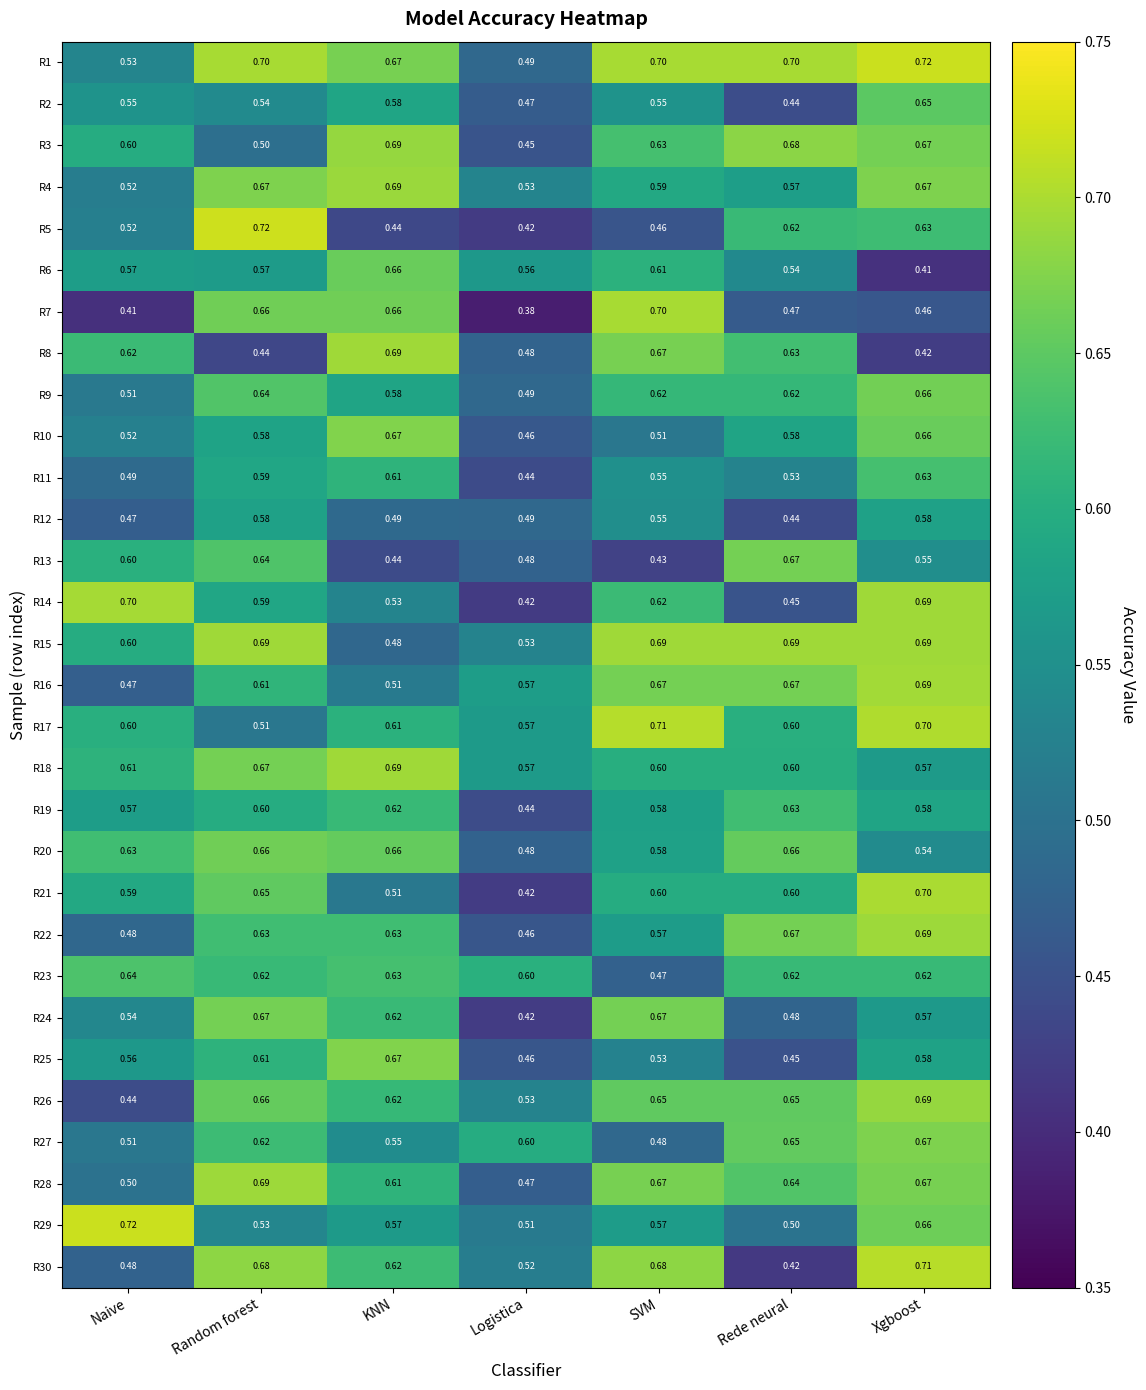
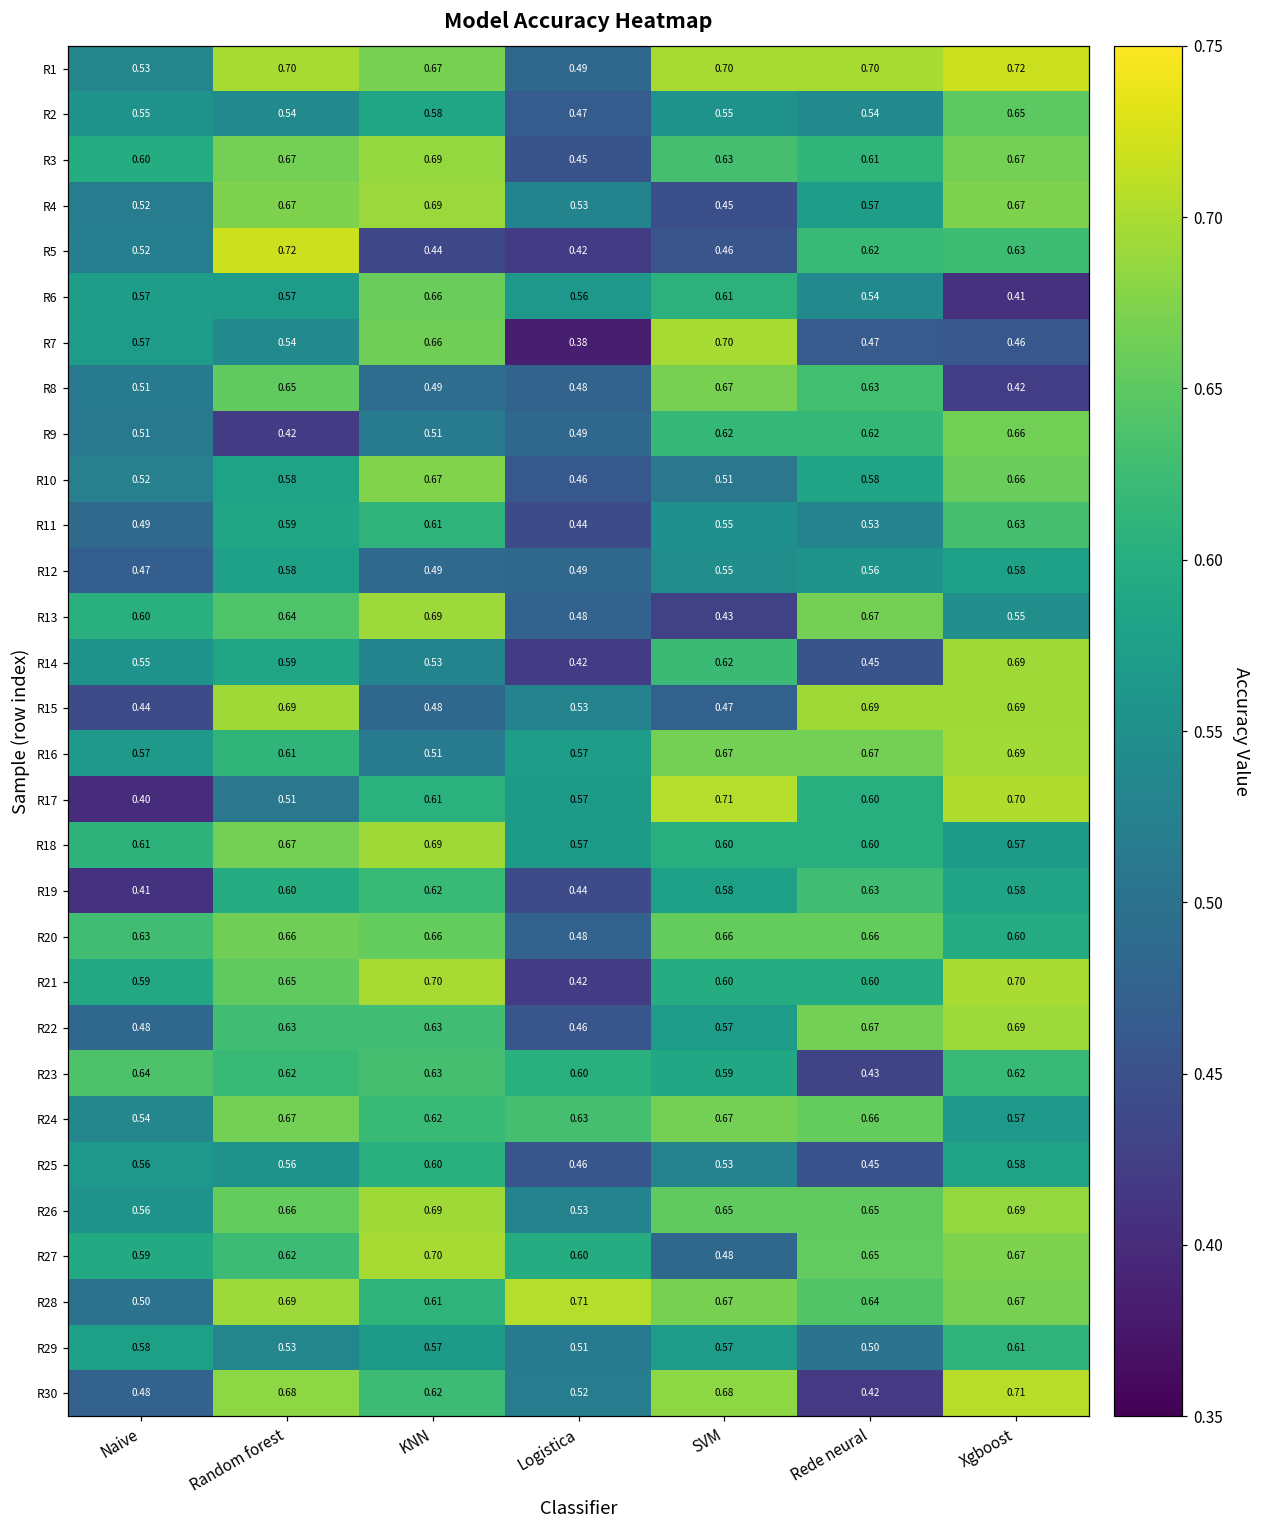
R2, Rede neural: 0.44 -> 0.54
R3, Random forest: 0.50 -> 0.67
R3, Rede neural: 0.68 -> 0.61
R4, SVM: 0.59 -> 0.45
R7, Naive: 0.41 -> 0.57
R7, Random forest: 0.66 -> 0.54
R8, Naive: 0.62 -> 0.51
R8, Random forest: 0.44 -> 0.65
R8, KNN: 0.69 -> 0.49
R9, Random forest: 0.64 -> 0.42
R9, KNN: 0.58 -> 0.51
R12, Rede neural: 0.44 -> 0.56
R13, KNN: 0.44 -> 0.69
R14, Naive: 0.70 -> 0.55
R15, Naive: 0.60 -> 0.44
R15, SVM: 0.69 -> 0.47
R16, Naive: 0.47 -> 0.57
R17, Naive: 0.60 -> 0.40
R19, Naive: 0.57 -> 0.41
R20, SVM: 0.58 -> 0.66
R20, Xgboost: 0.54 -> 0.60
R21, KNN: 0.51 -> 0.70
R23, SVM: 0.47 -> 0.59
R23, Rede neural: 0.62 -> 0.43
R24, Logistica: 0.42 -> 0.63
R24, Rede neural: 0.48 -> 0.66
R25, Random forest: 0.61 -> 0.56
R25, KNN: 0.67 -> 0.60
R26, Naive: 0.44 -> 0.56
R26, KNN: 0.62 -> 0.69
R27, Naive: 0.51 -> 0.59
R27, KNN: 0.55 -> 0.70
R28, Logistica: 0.47 -> 0.71
R29, Naive: 0.72 -> 0.58
R29, Xgboost: 0.66 -> 0.61
